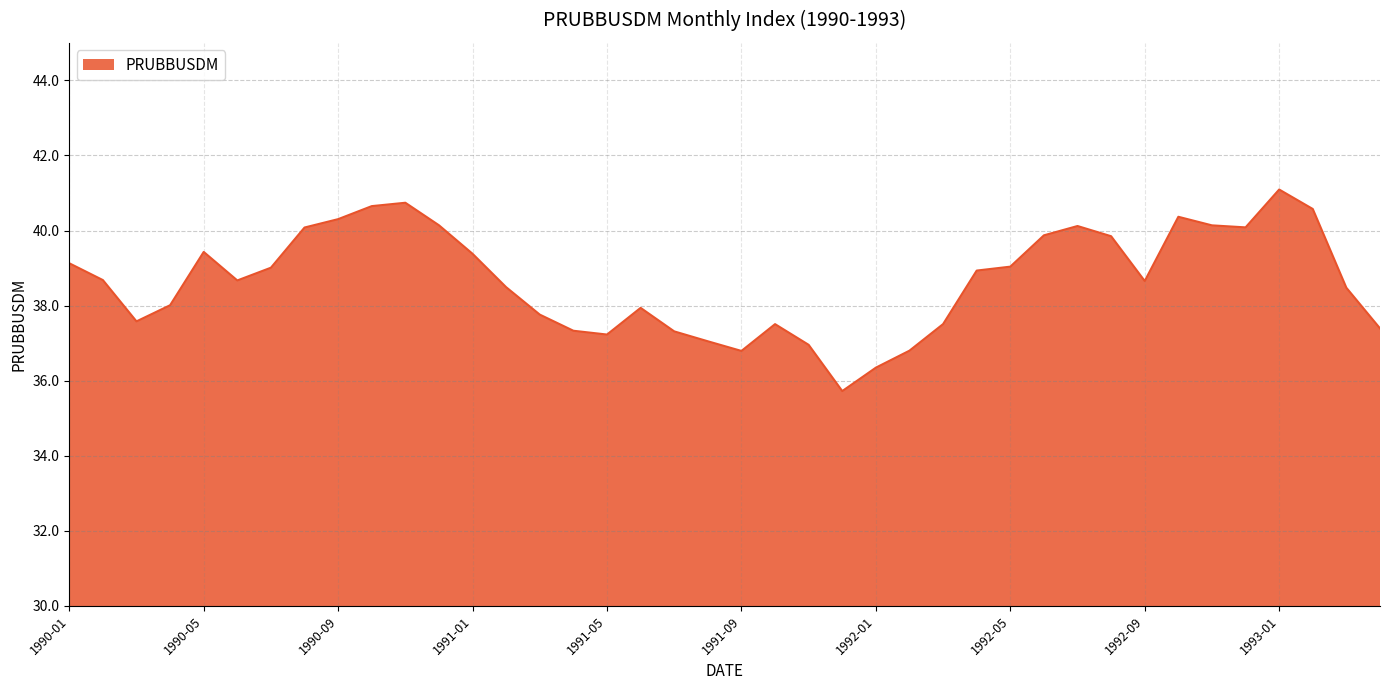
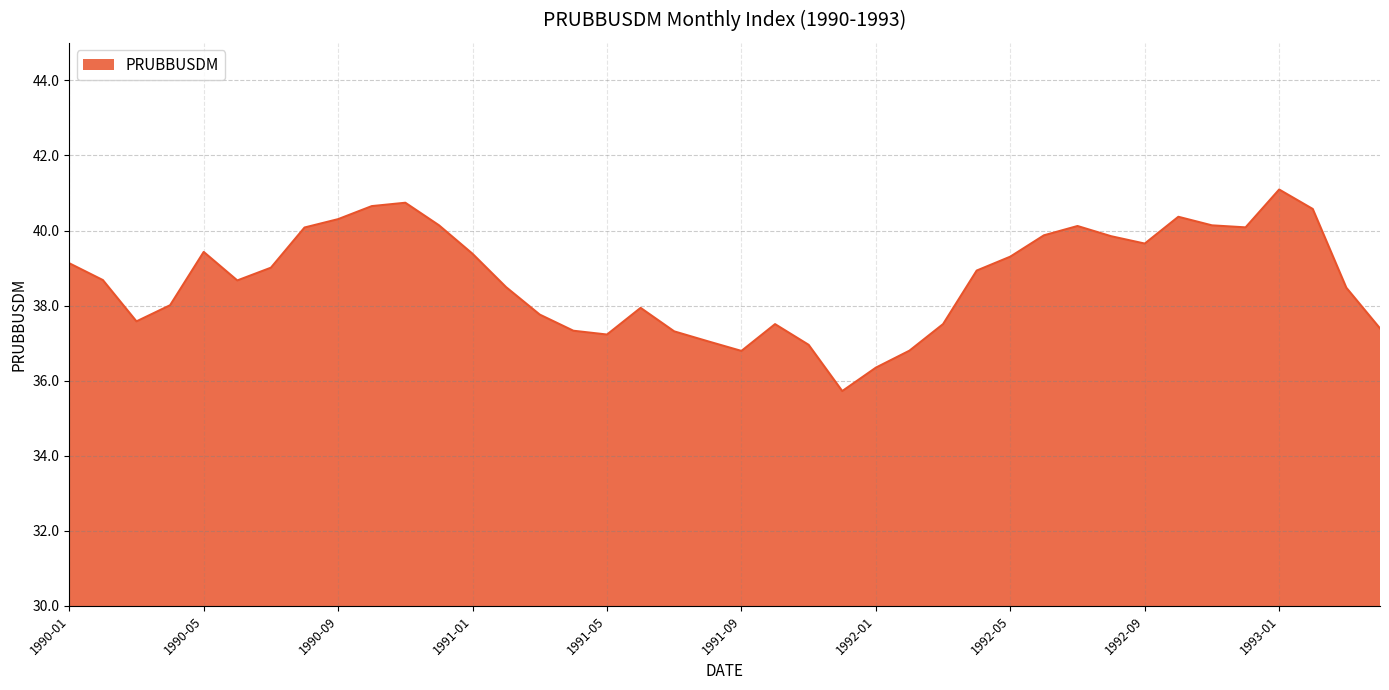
1992-05: 39.0 -> 39.3
1992-09: 38.7 -> 39.7
